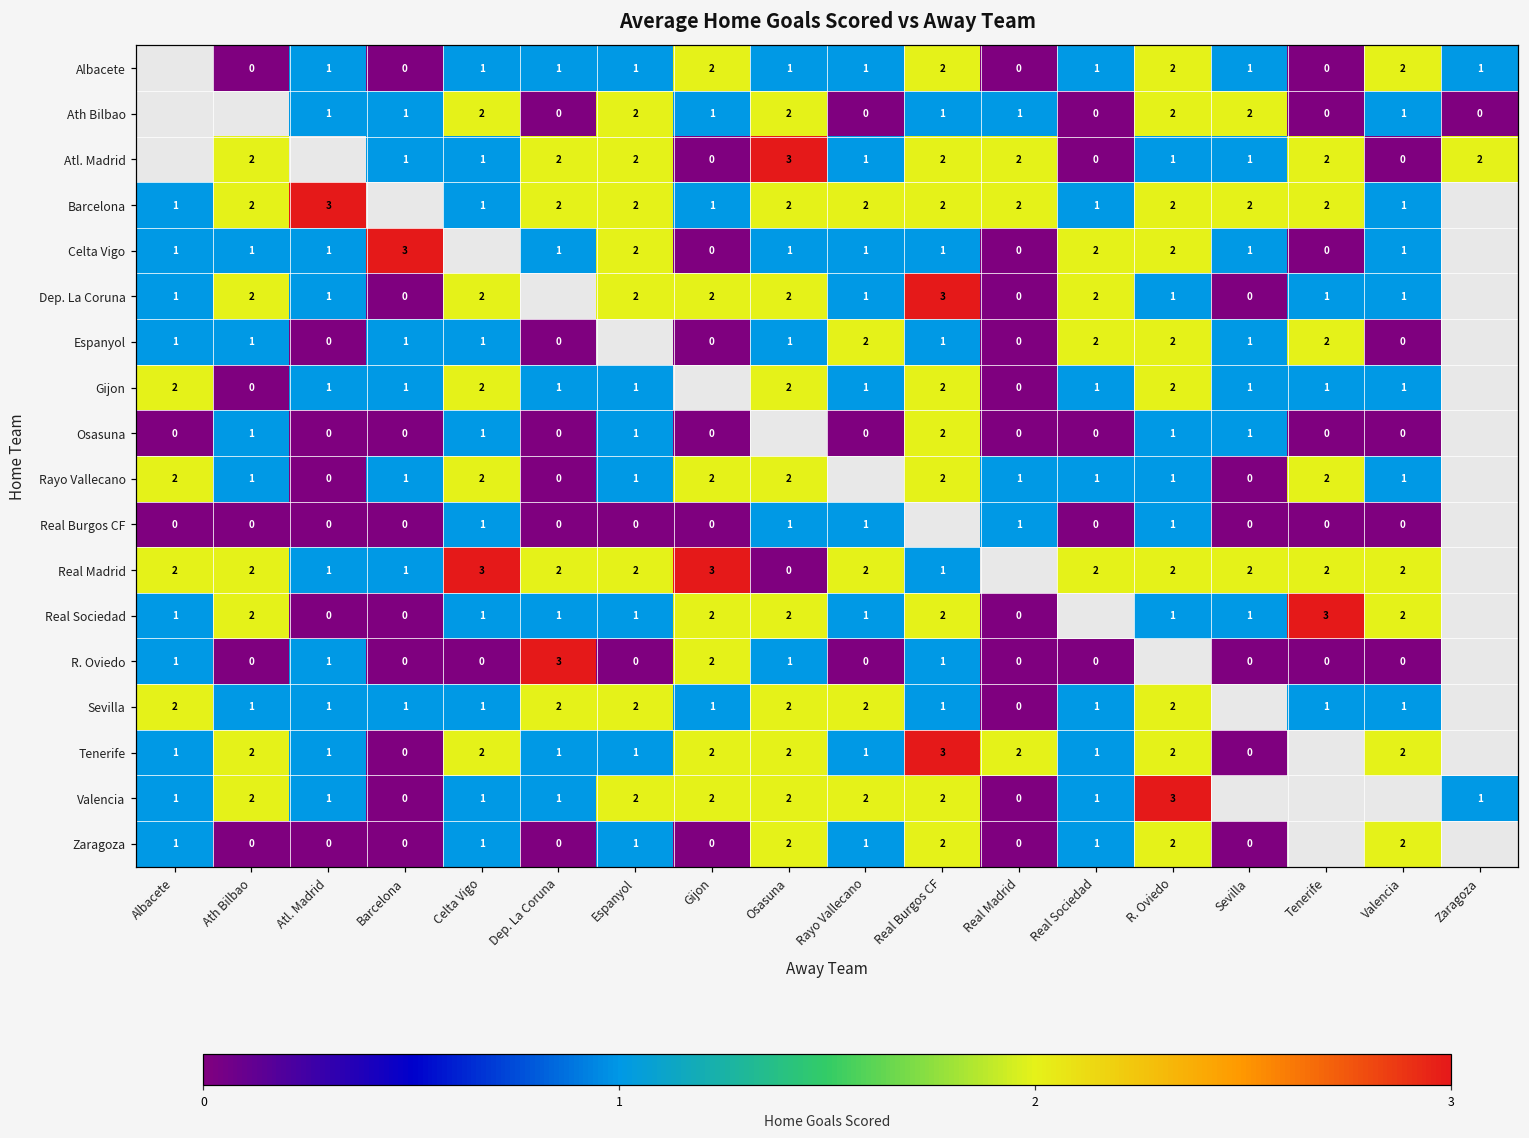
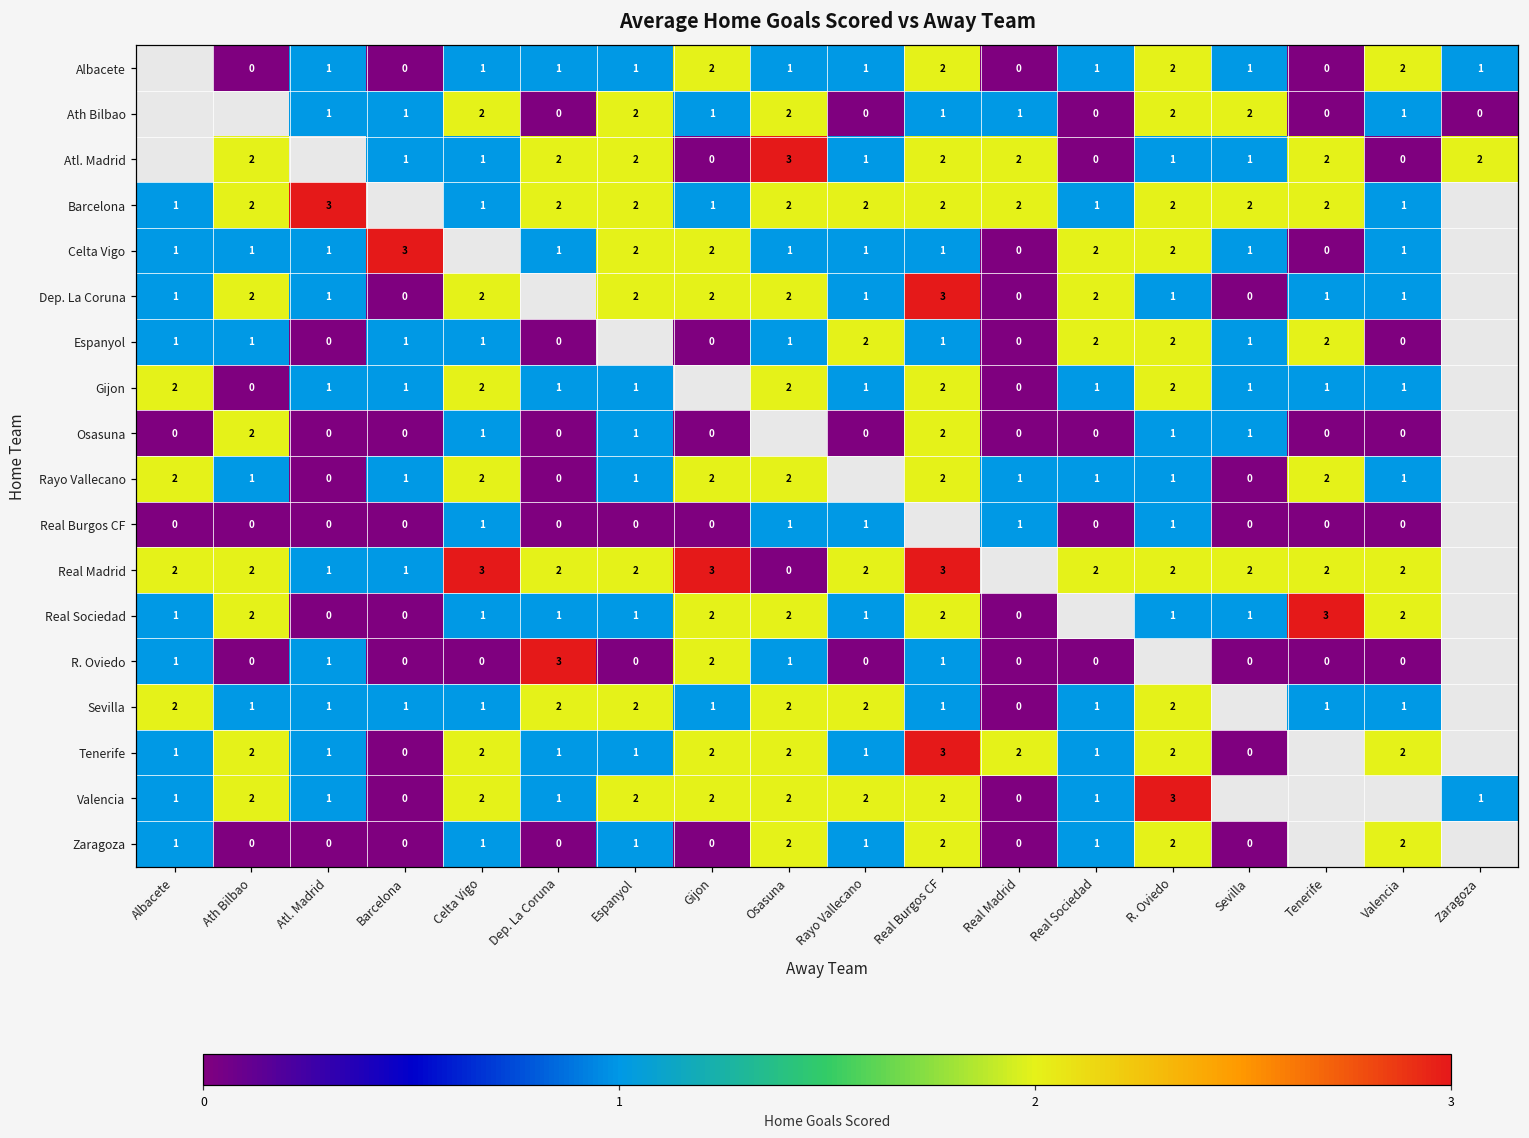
Celta Vigo, Gijon: 0 -> 2
Osasuna, Ath Bilbao: 1 -> 2
Real Madrid, Real Burgos CF: 1 -> 3
Valencia, Celta Vigo: 1 -> 2
